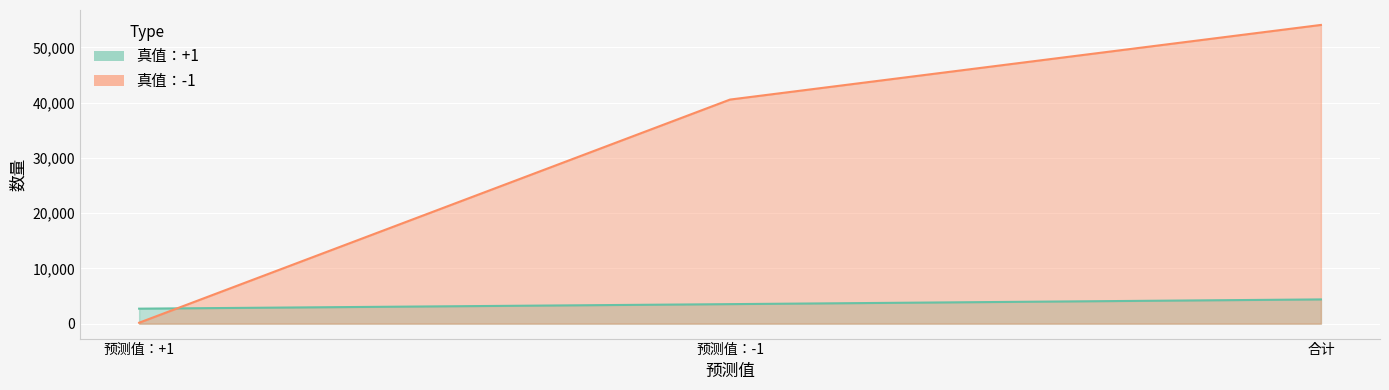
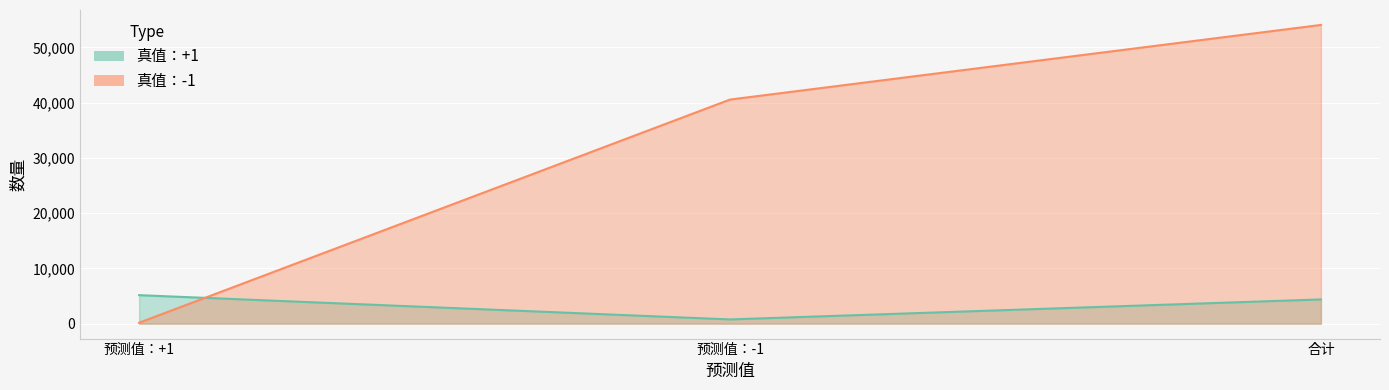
真值：+1, 预测值：+1: 3,000 -> 5,000
真值：+1, 预测值：-1: 4,000 -> 1,000
